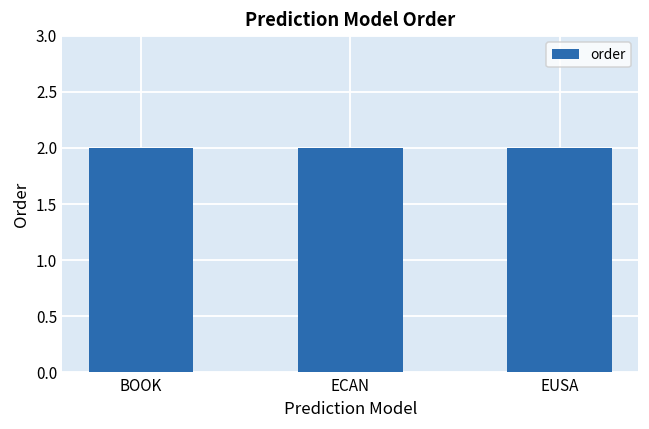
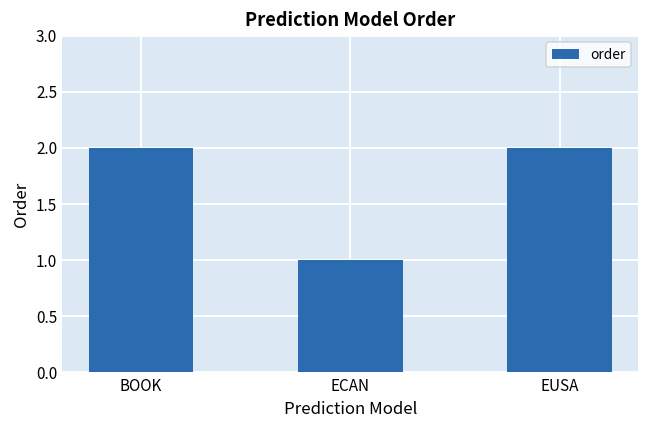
ECAN: 2 -> 1
